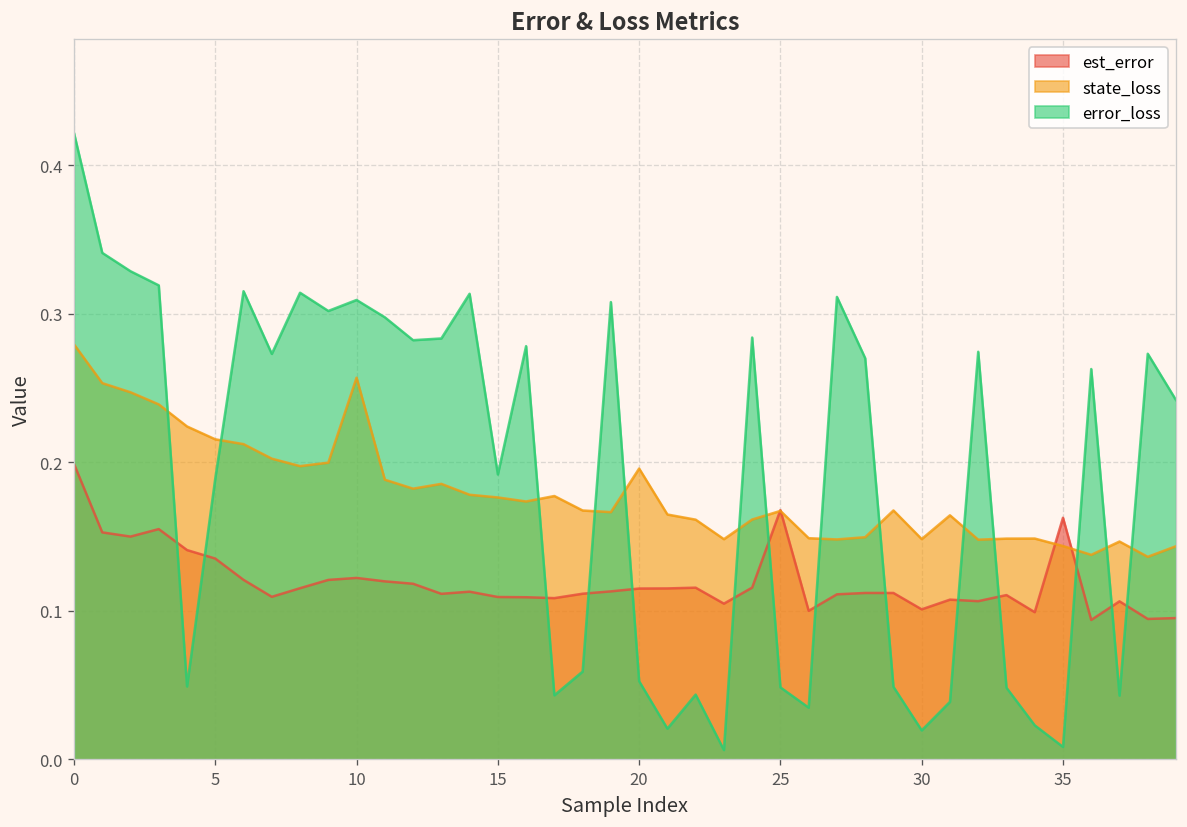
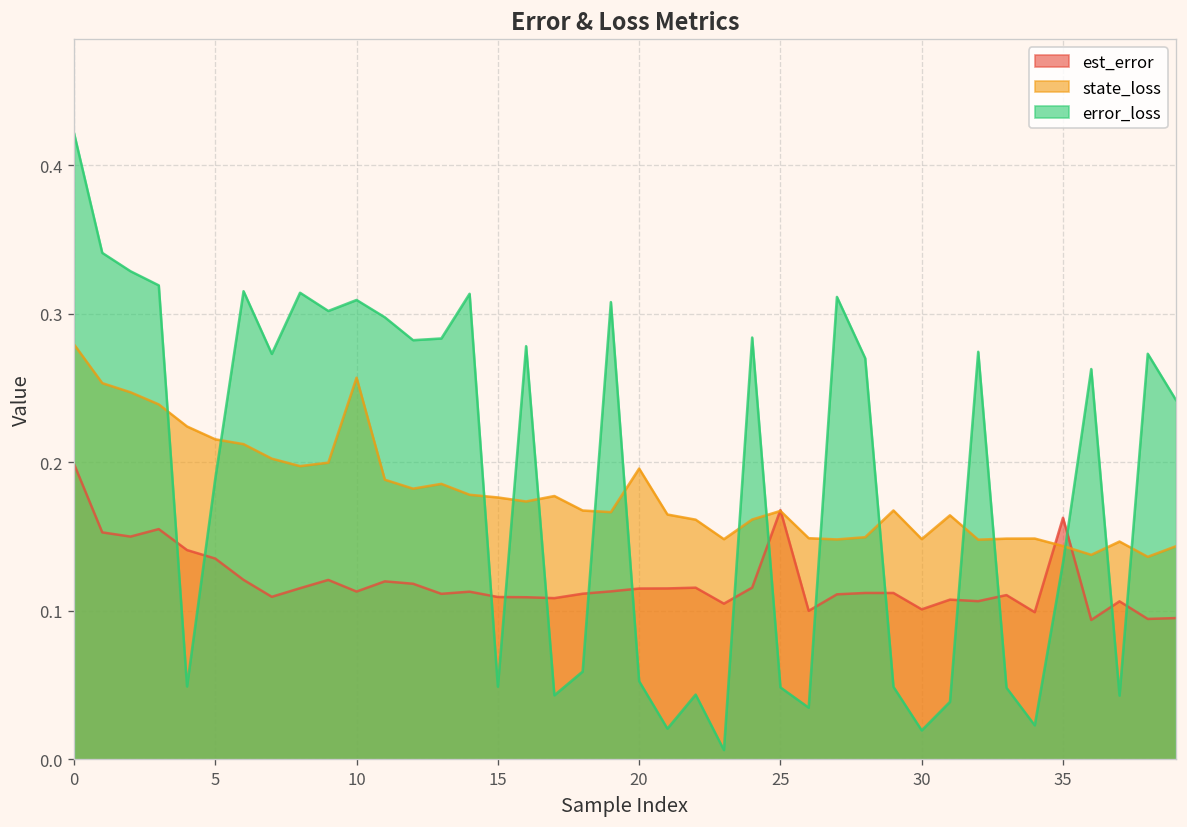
est_error, 10: 0.122 -> 0.113
error_loss, 15: 0.192 -> 0.049
error_loss, 35: 0.008 -> 0.132
